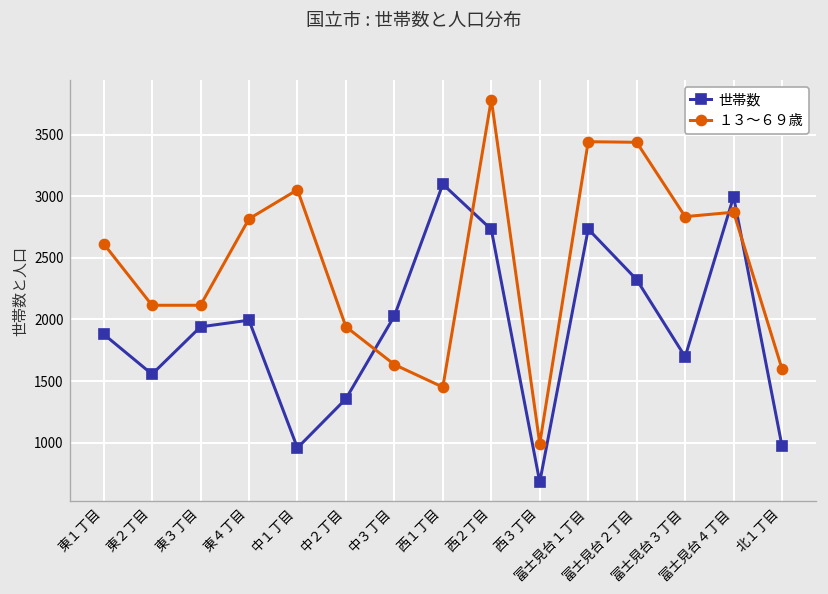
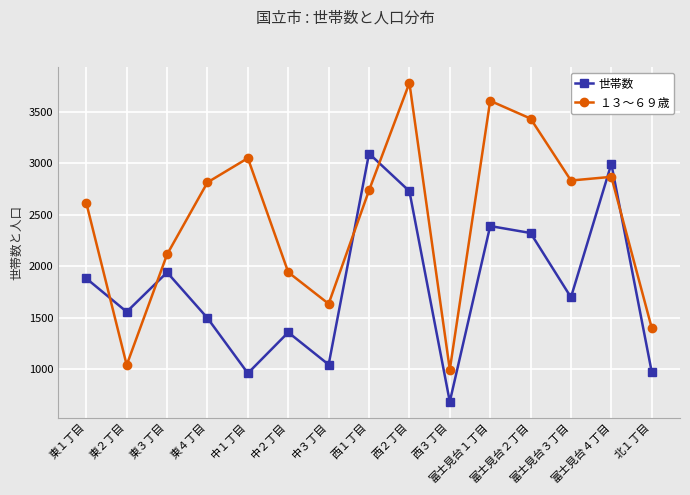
１３～６９歳, 東２丁目: 2120 -> 1040
世帯数, 東４丁目: 1990 -> 1500
世帯数, 中３丁目: 2030 -> 1040
１３～６９歳, 西１丁目: 1450 -> 2740
世帯数, 富士見台１丁目: 2730 -> 2390
１３～６９歳, 富士見台１丁目: 3440 -> 3610
１３～６９歳, 北１丁目: 1600 -> 1400
